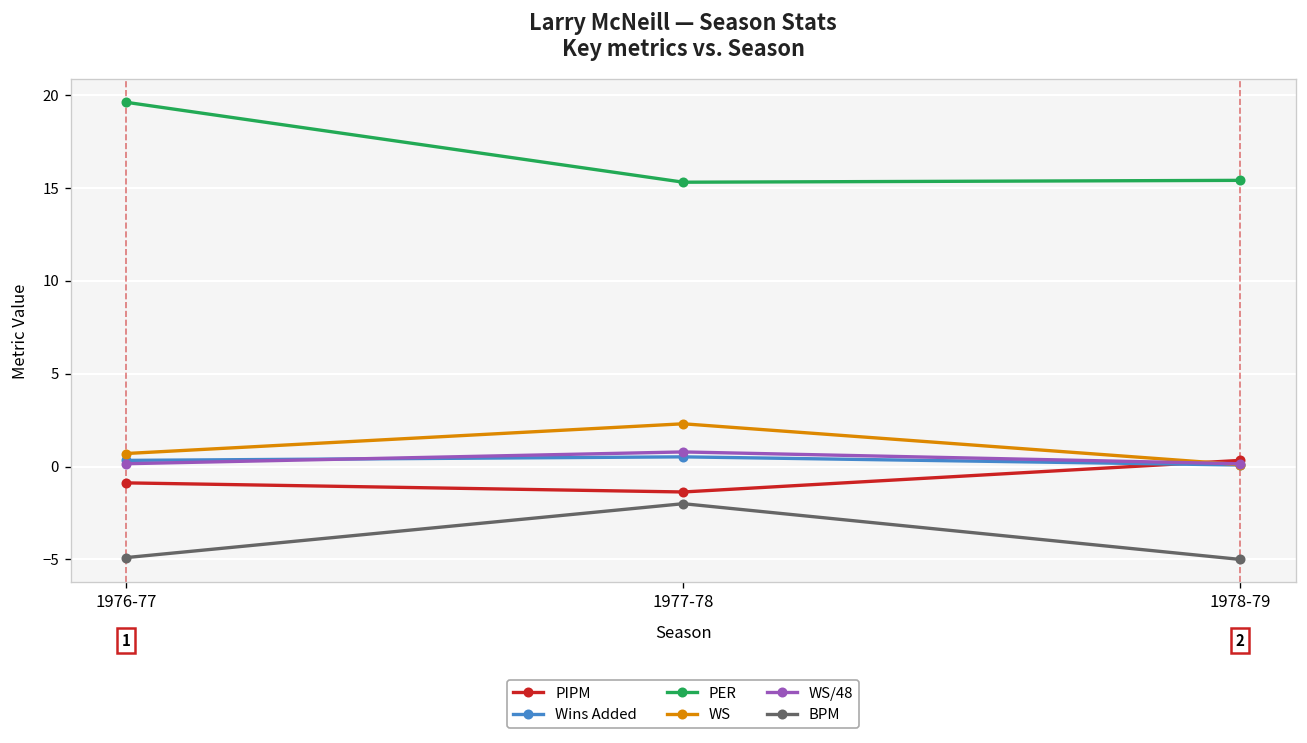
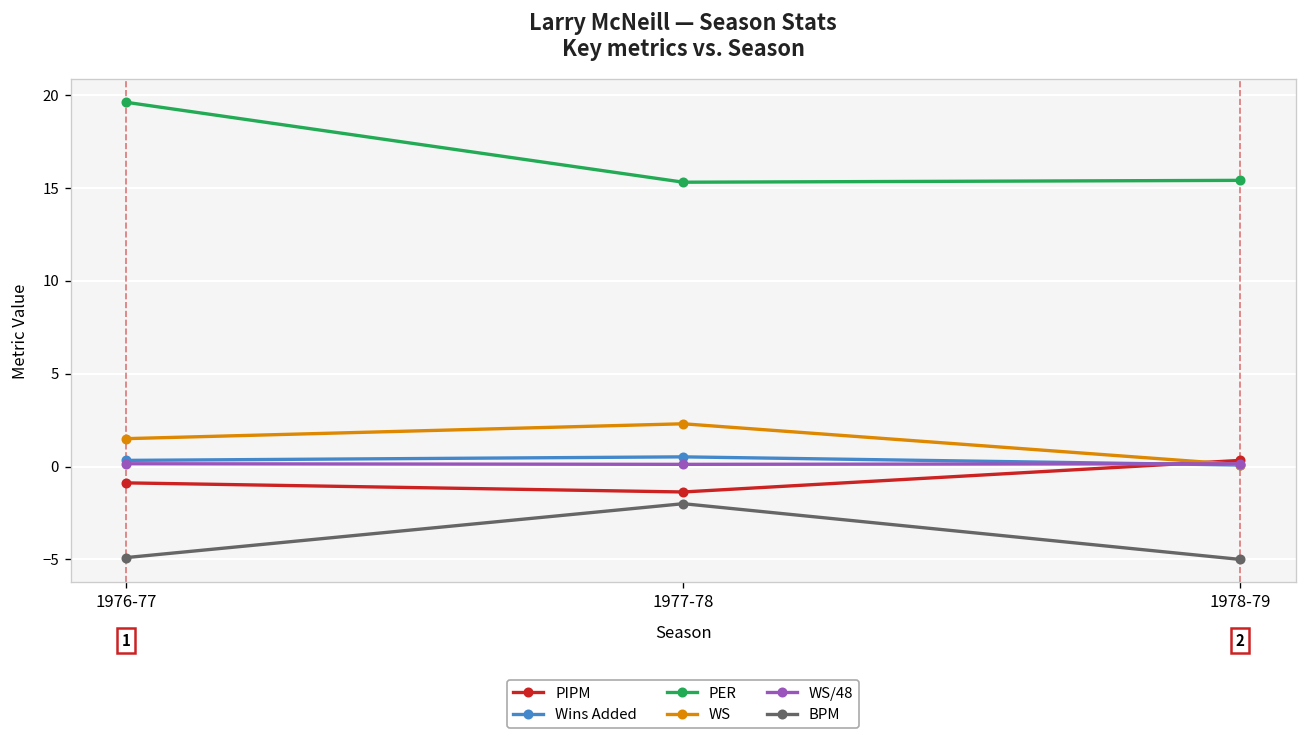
WS, 1976-77: 0.7 -> 1.5
WS/48, 1977-78: 0.8 -> 0.1
